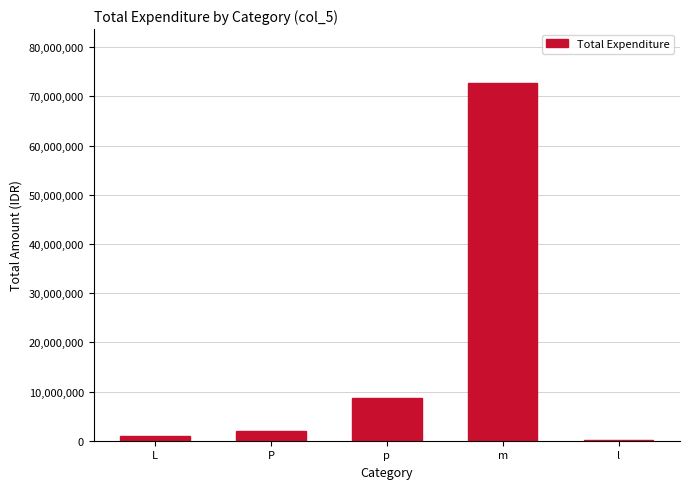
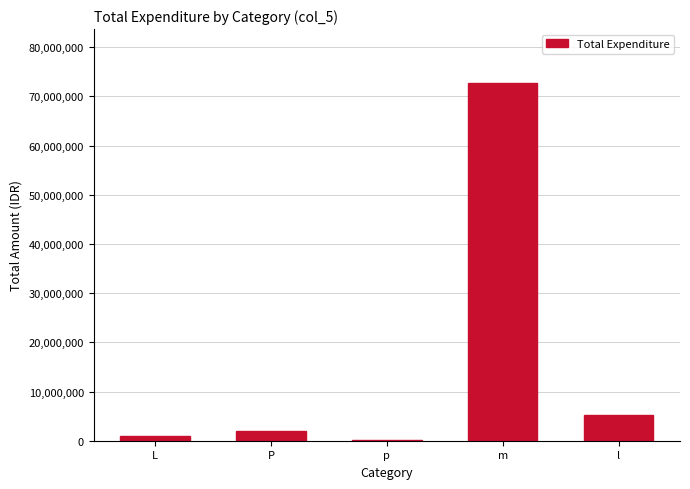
p: 9,000,000 -> 0
l: 0 -> 5,000,000
